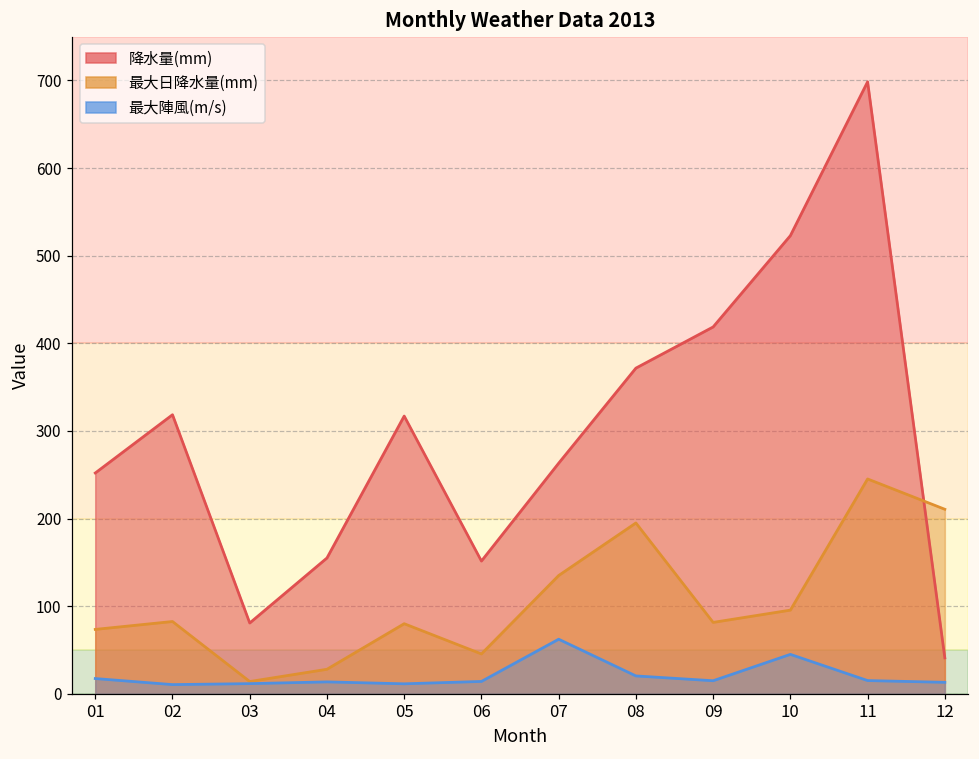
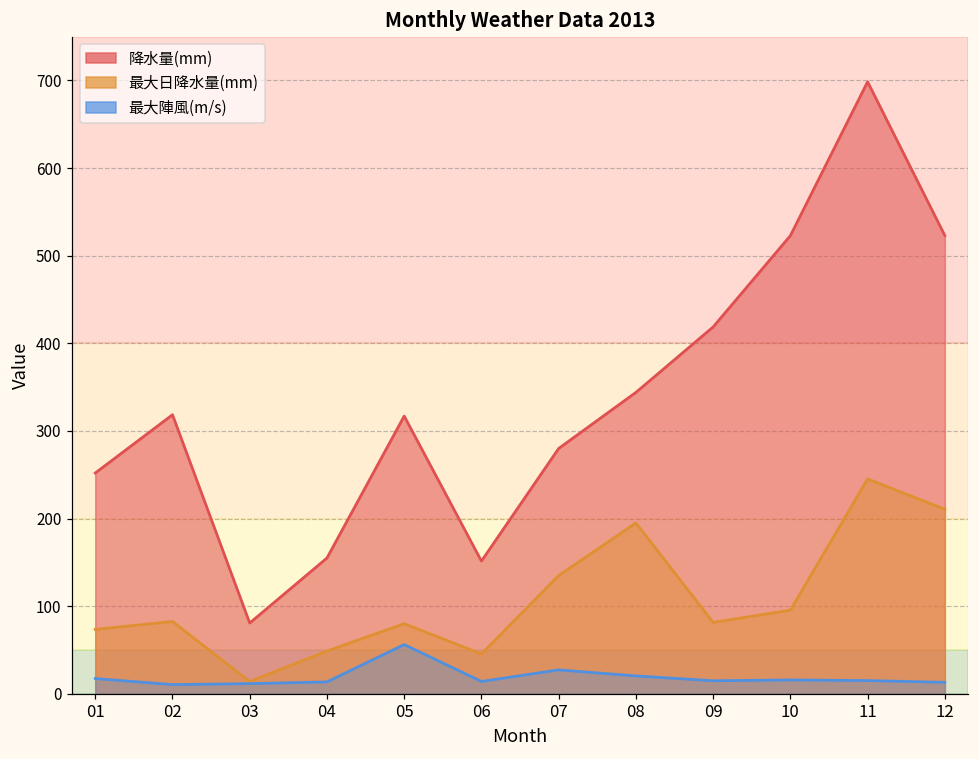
最大日降水量(mm), 04: 30 -> 50
最大陣風(m/s), 05: 10 -> 60
降水量(mm), 07: 260 -> 280
最大陣風(m/s), 07: 60 -> 30
降水量(mm), 08: 370 -> 340
最大陣風(m/s), 10: 50 -> 20
降水量(mm), 12: 40 -> 520
